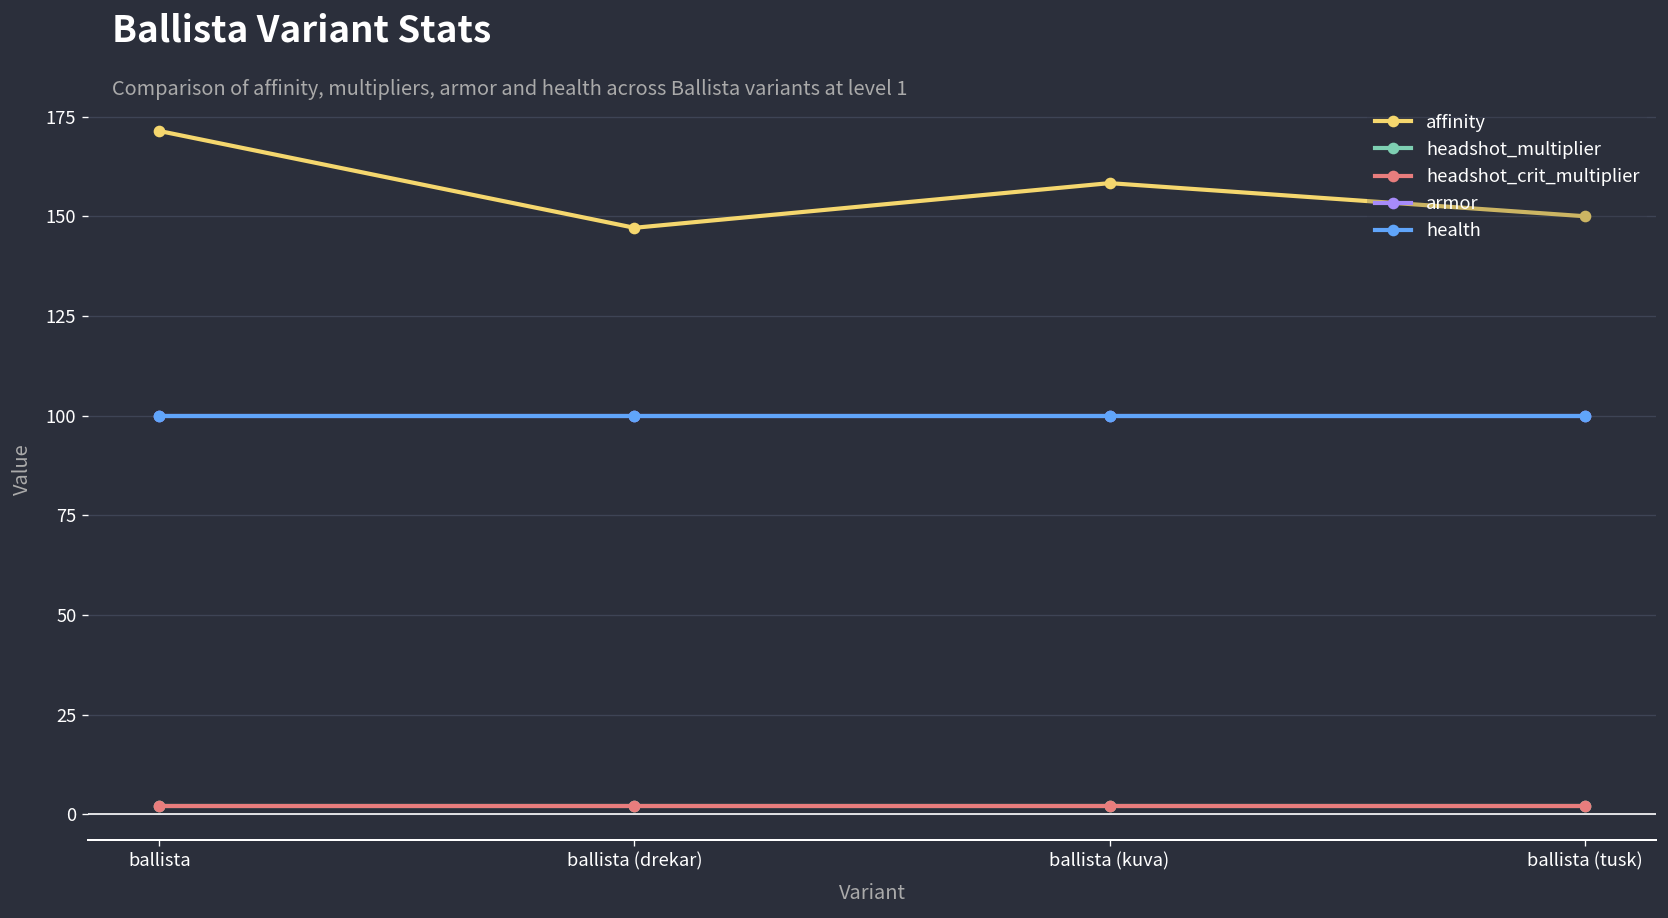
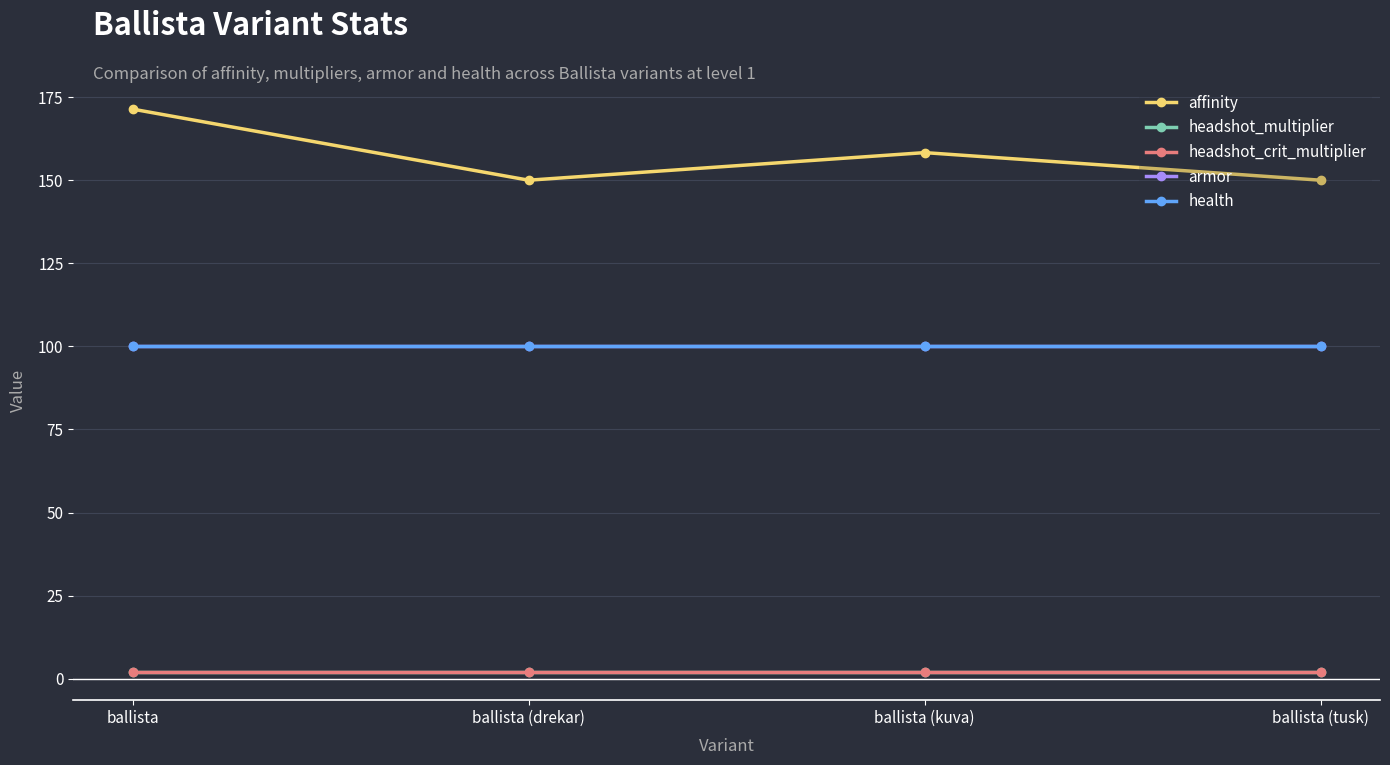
affinity, ballista (drekar): 147 -> 150
